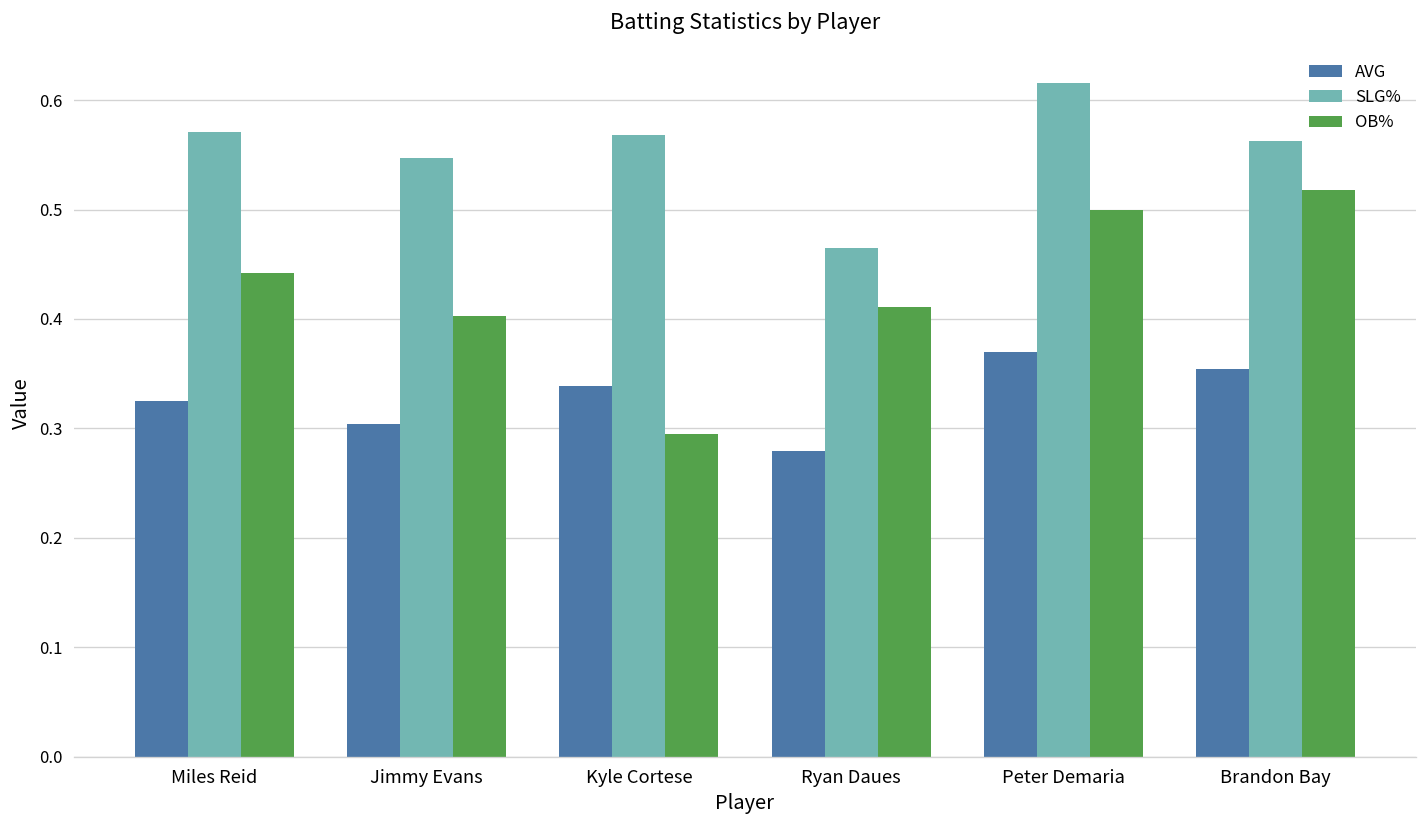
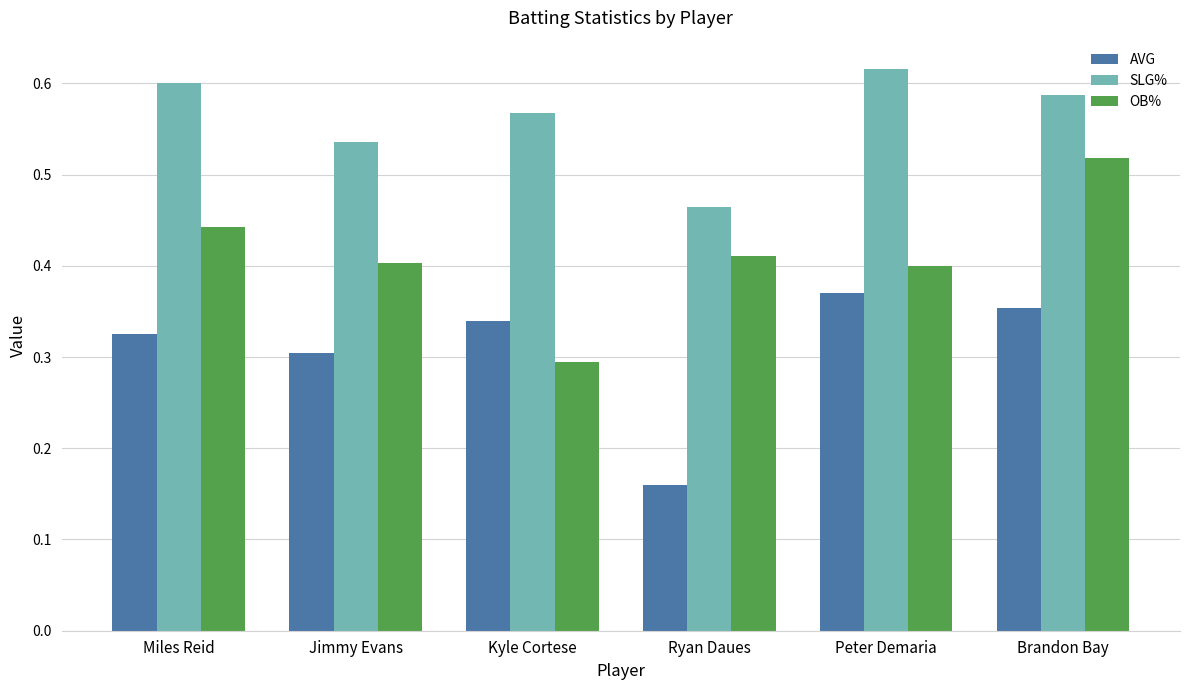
SLG%, Miles Reid: 0.57 -> 0.60
SLG%, Jimmy Evans: 0.55 -> 0.54
AVG, Ryan Daues: 0.28 -> 0.16
OB%, Peter Demaria: 0.5 -> 0.4
SLG%, Brandon Bay: 0.56 -> 0.59
